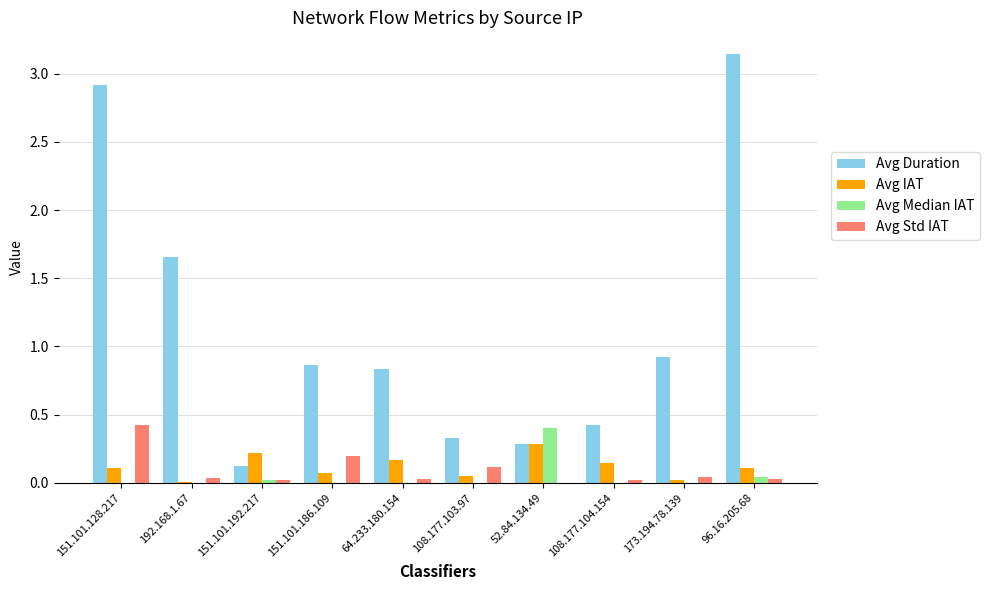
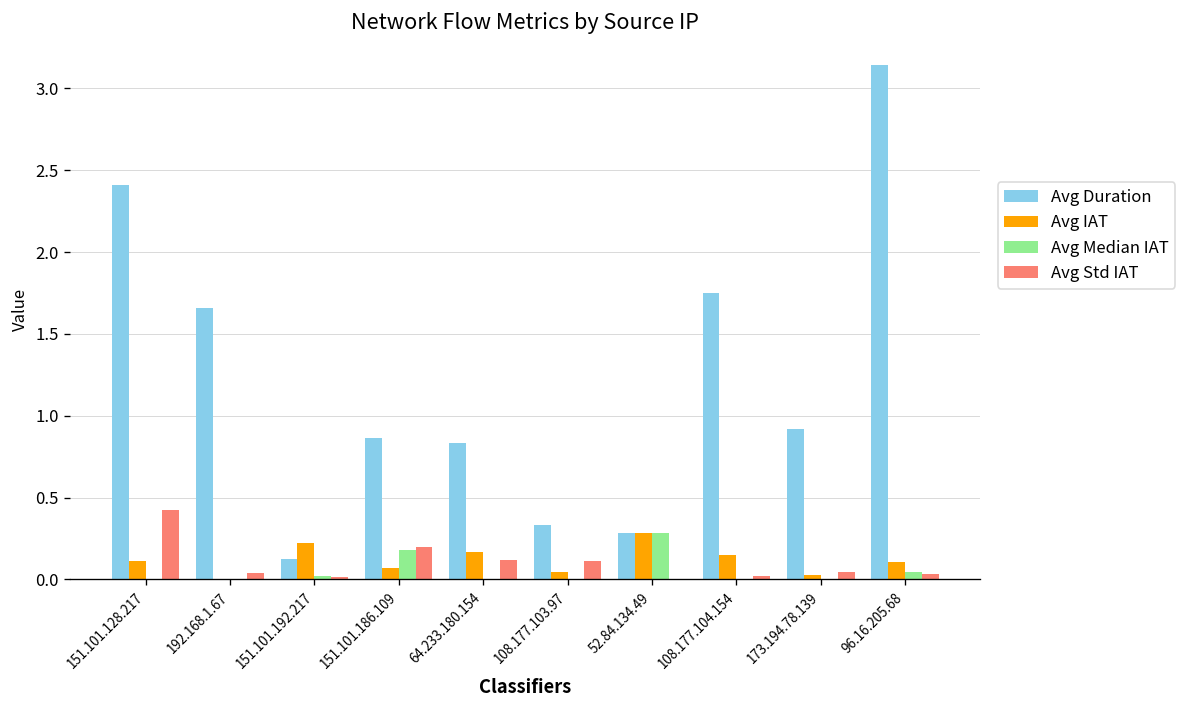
Avg Duration, 151.101.128.217: 2.92 -> 2.41
Avg Median IAT, 151.101.186.109: 0.00 -> 0.18
Avg Std IAT, 64.233.180.154: 0.03 -> 0.12
Avg Median IAT, 52.84.134.49: 0.40 -> 0.28
Avg Duration, 108.177.104.154: 0.42 -> 1.75
